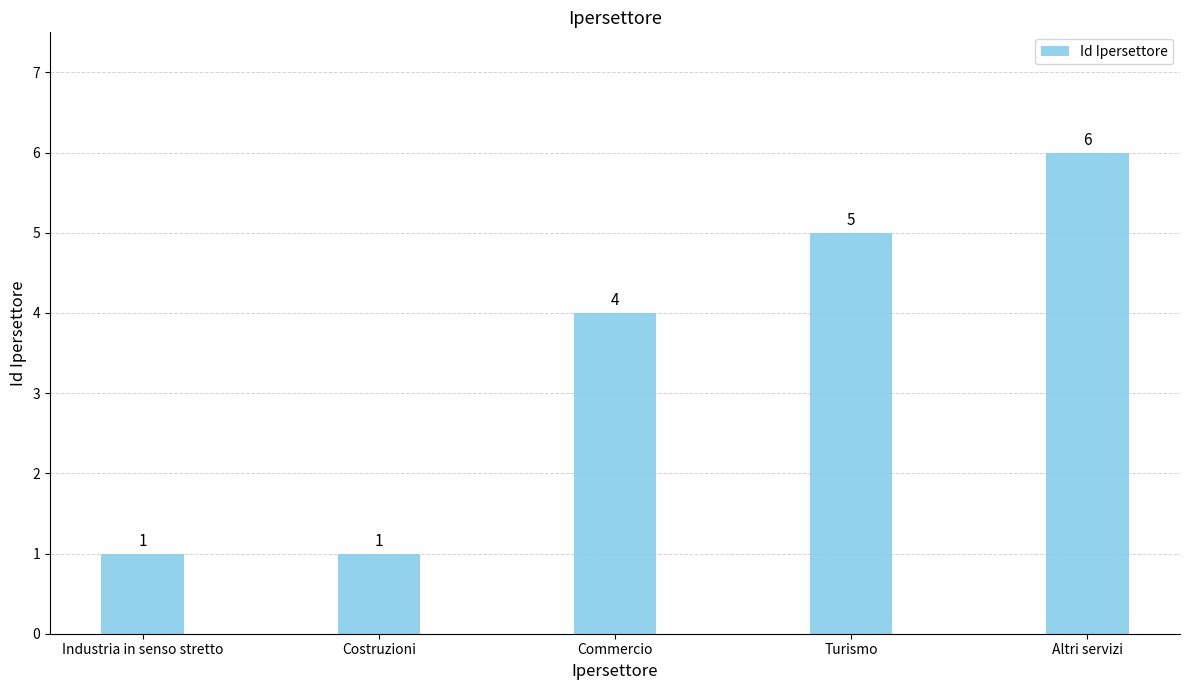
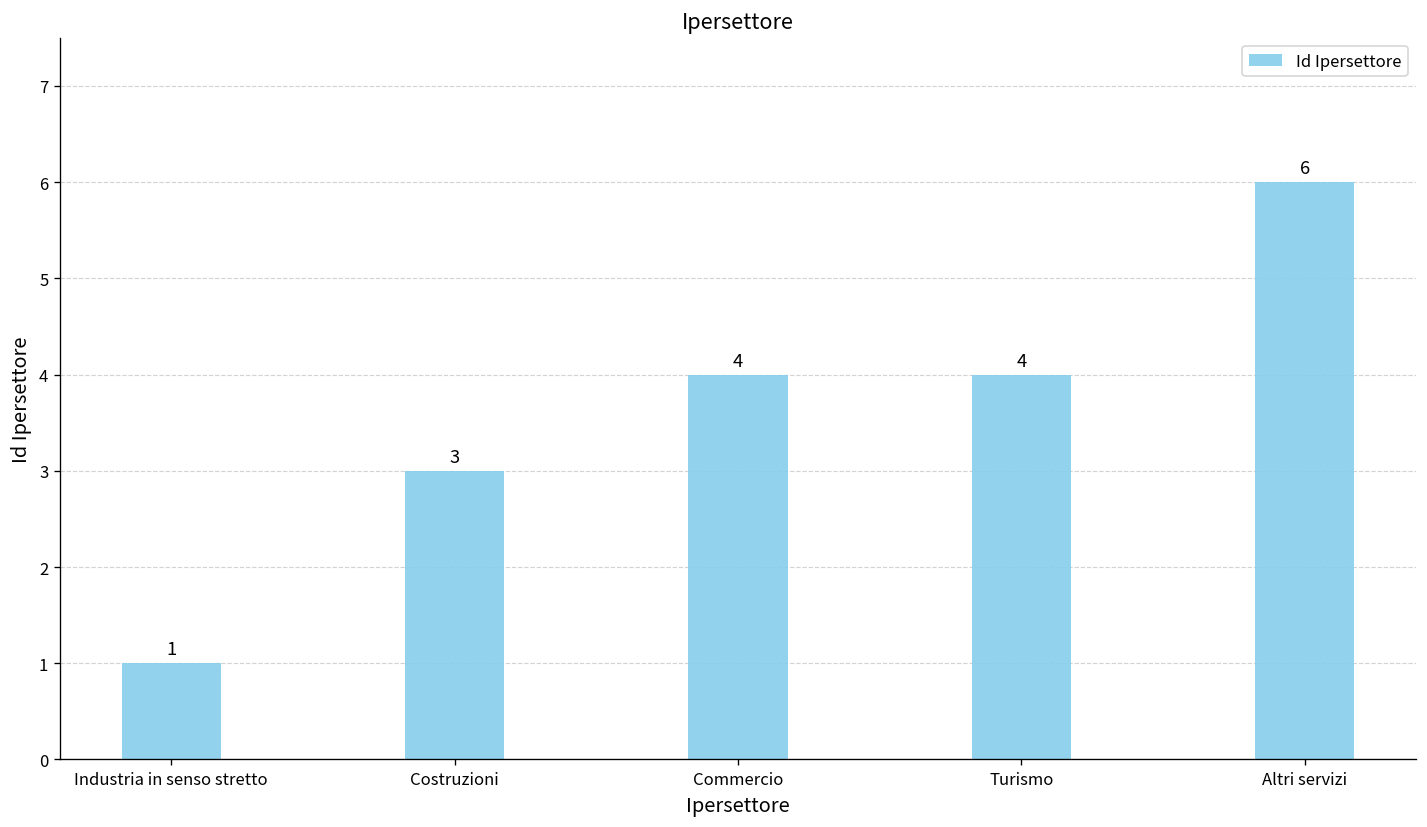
Costruzioni: 1 -> 3
Turismo: 5 -> 4
